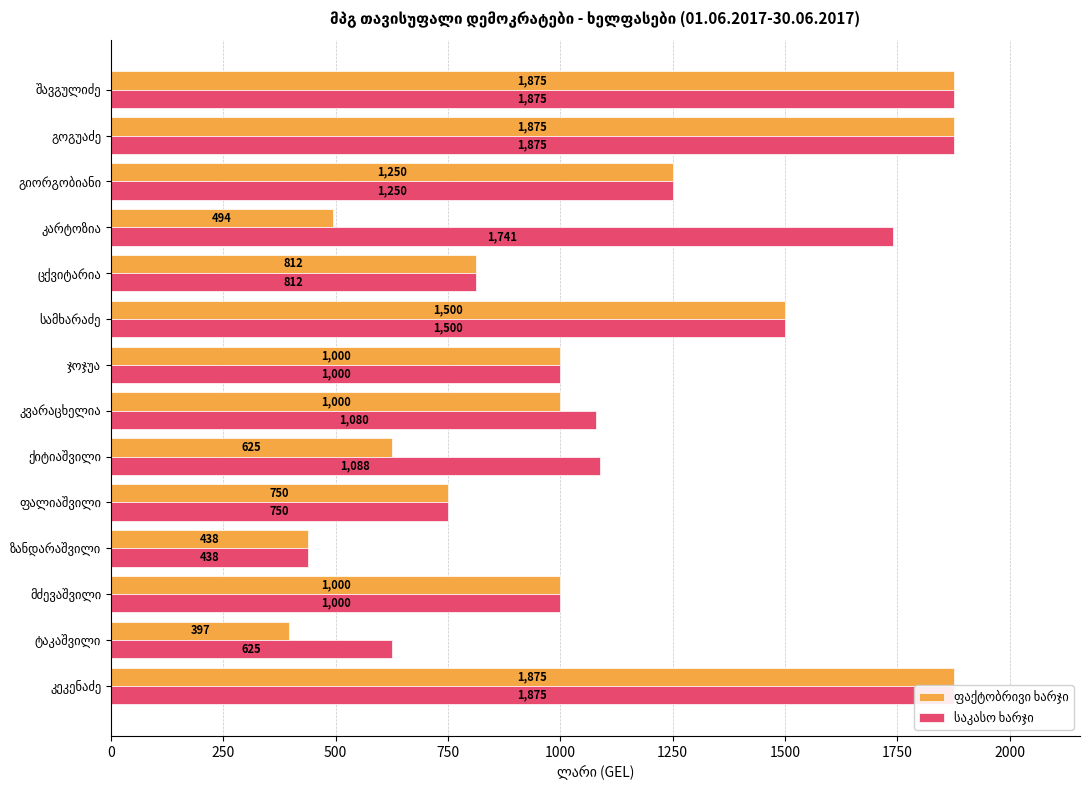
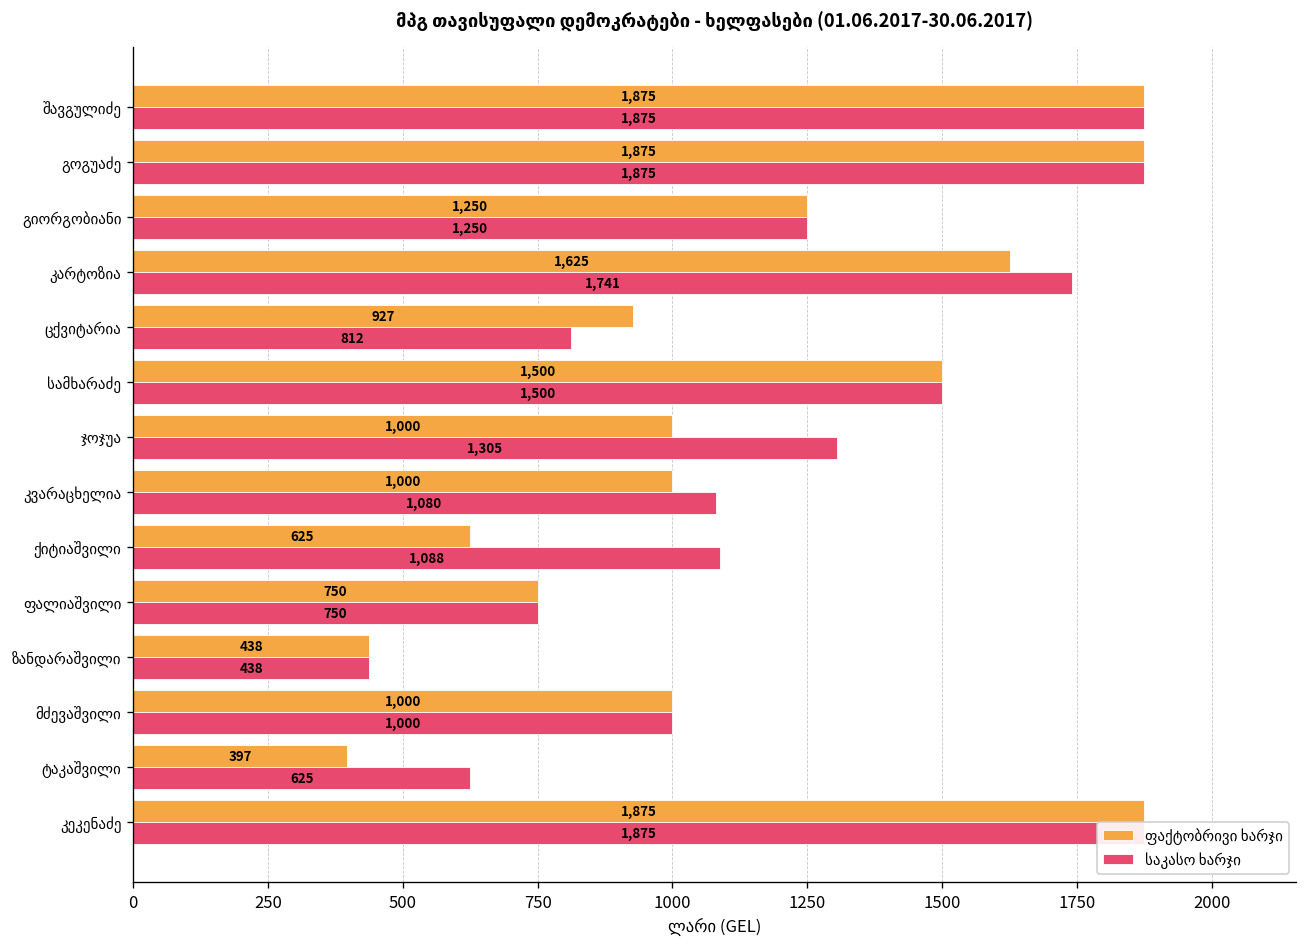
ფაქტობრივი ხარჯი, კარტოზია: 494 -> 1,625
ფაქტობრივი ხარჯი, ცქვიტარია: 812 -> 927
საკასო ხარჯი, ჯოჯუა: 1,000 -> 1,305
